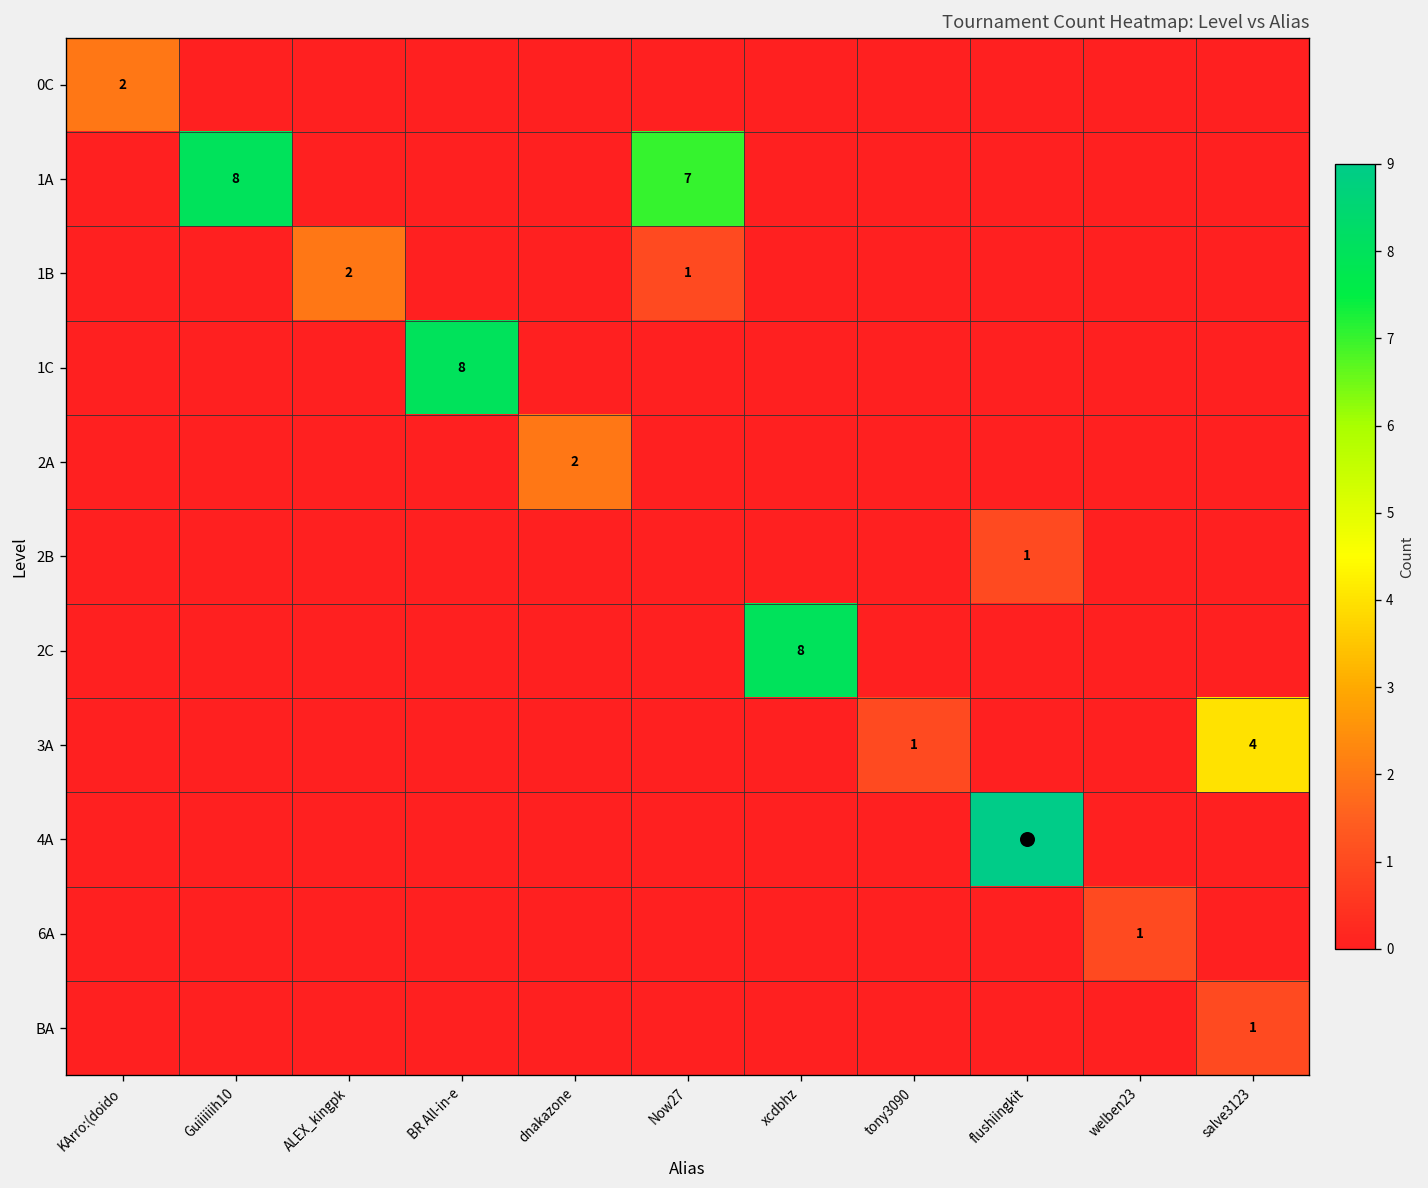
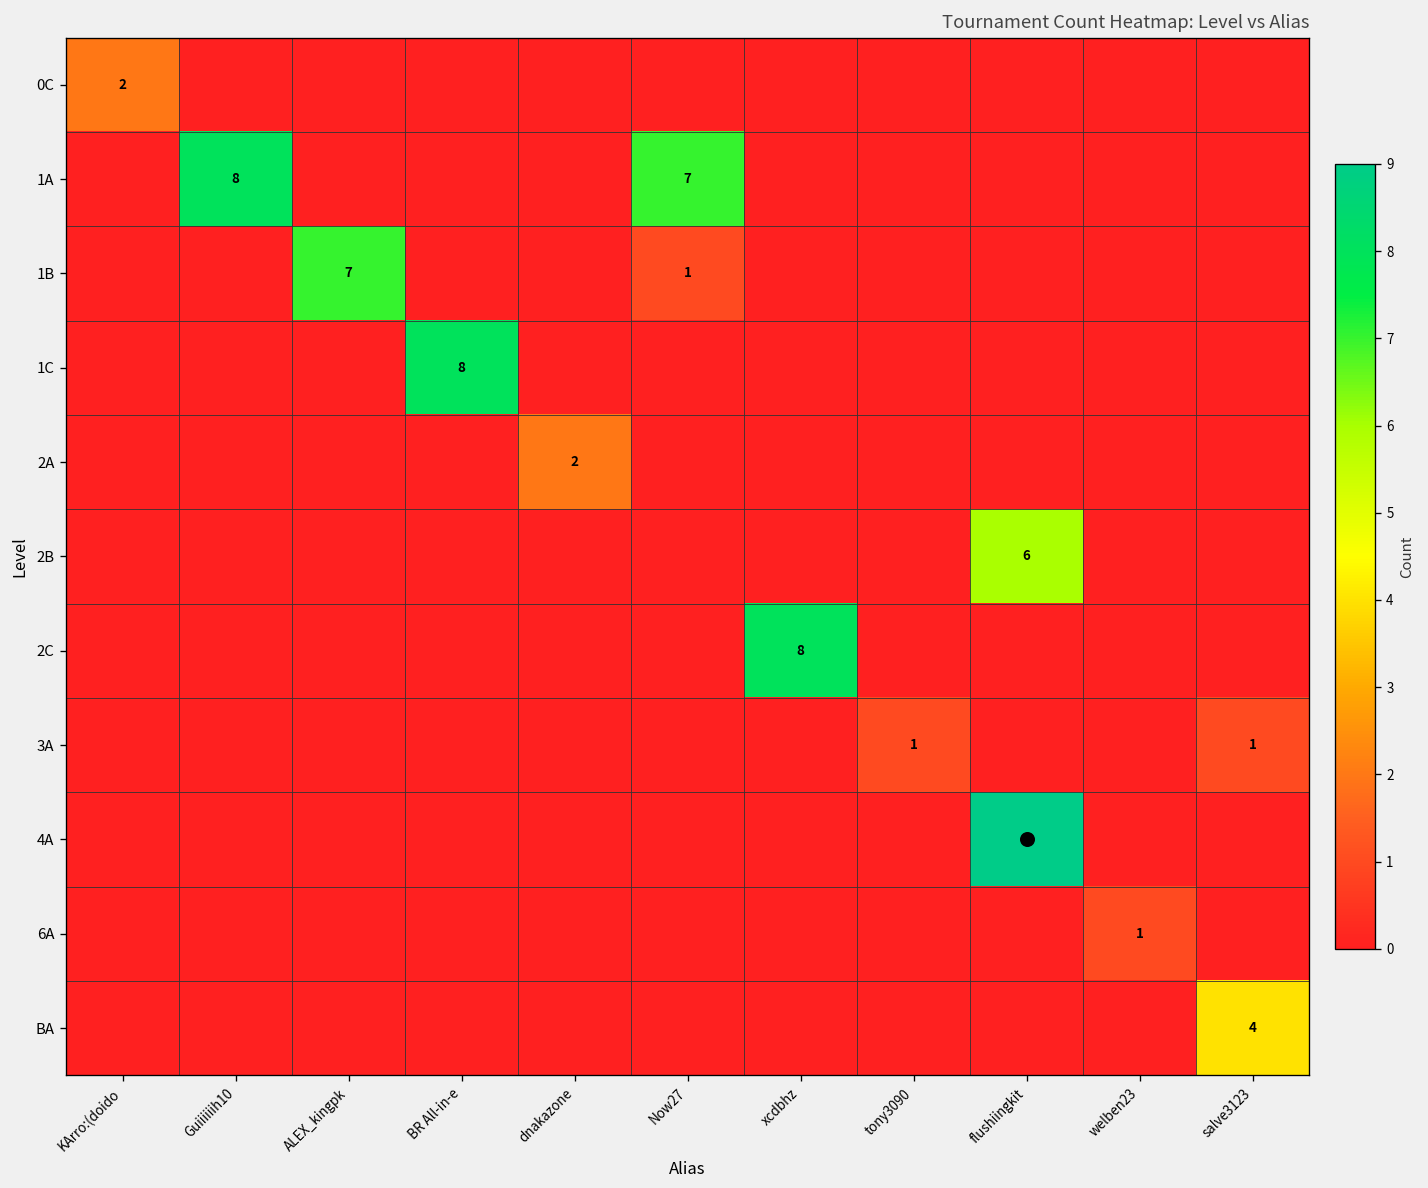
1B, ALEX_kingpk: 2 -> 7
2B, flushiingkit: 1 -> 6
3A, salve3123: 4 -> 1
BA, salve3123: 1 -> 4
